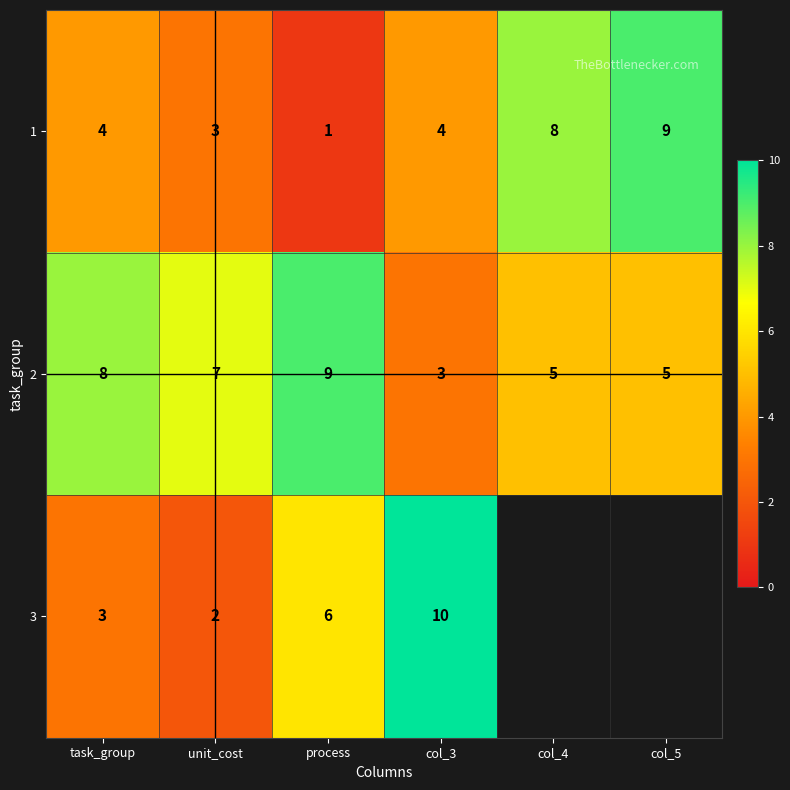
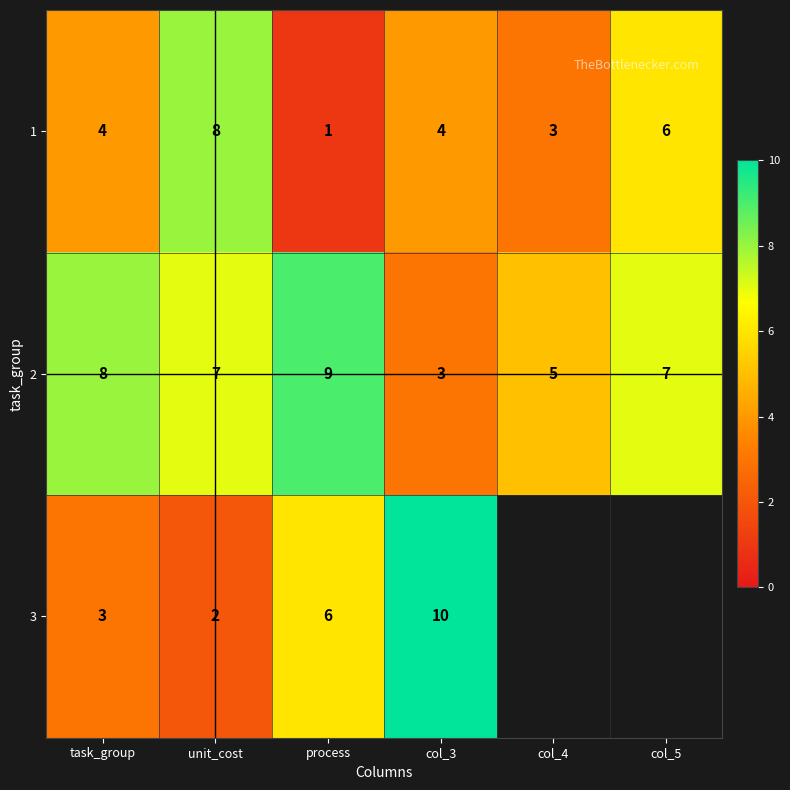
1, unit_cost: 3 -> 8
1, col_4: 8 -> 3
1, col_5: 9 -> 6
2, col_5: 5 -> 7
